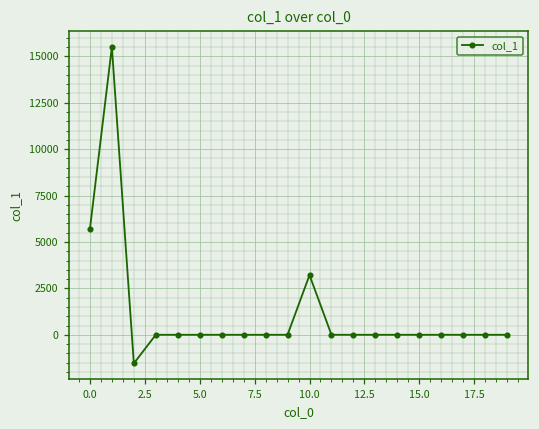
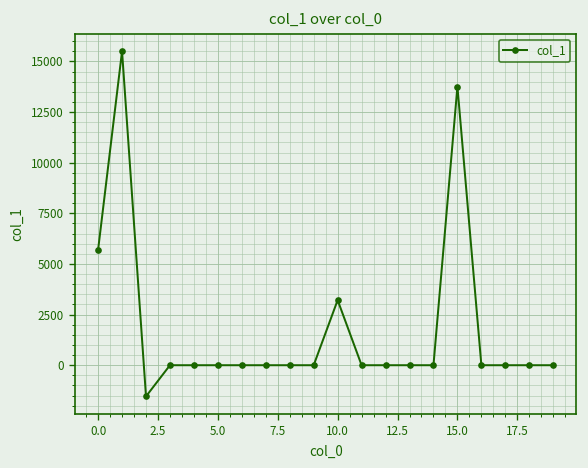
15.0: 0 -> 13800
